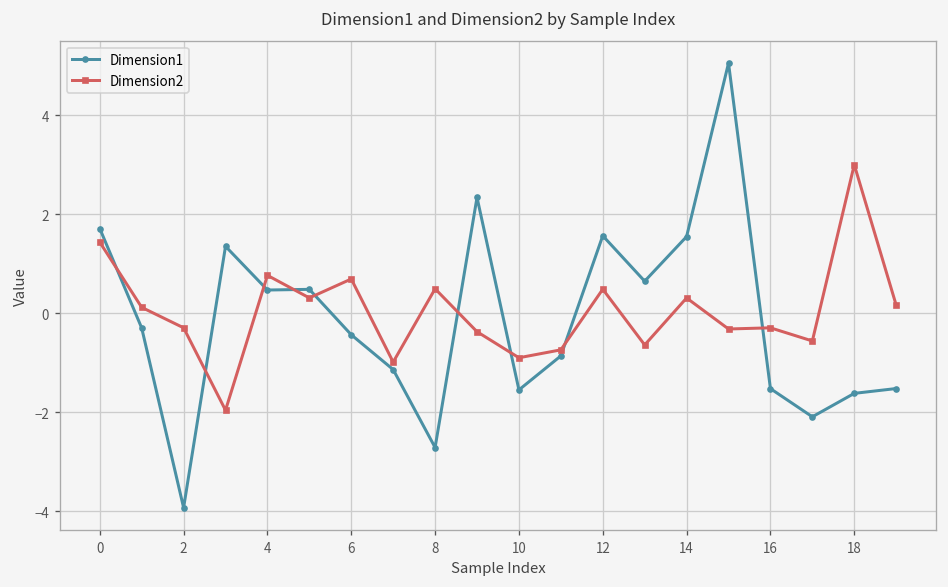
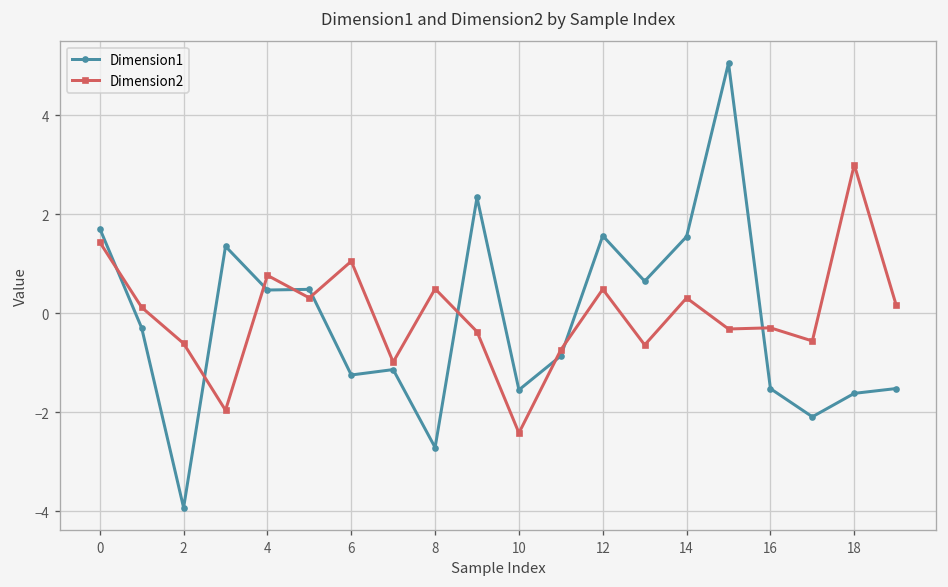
Dimension2, 2: -0.3 -> -0.6
Dimension1, 6: -0.4 -> -1.2
Dimension2, 6: 0.7 -> 1.1
Dimension2, 10: -0.9 -> -2.4
